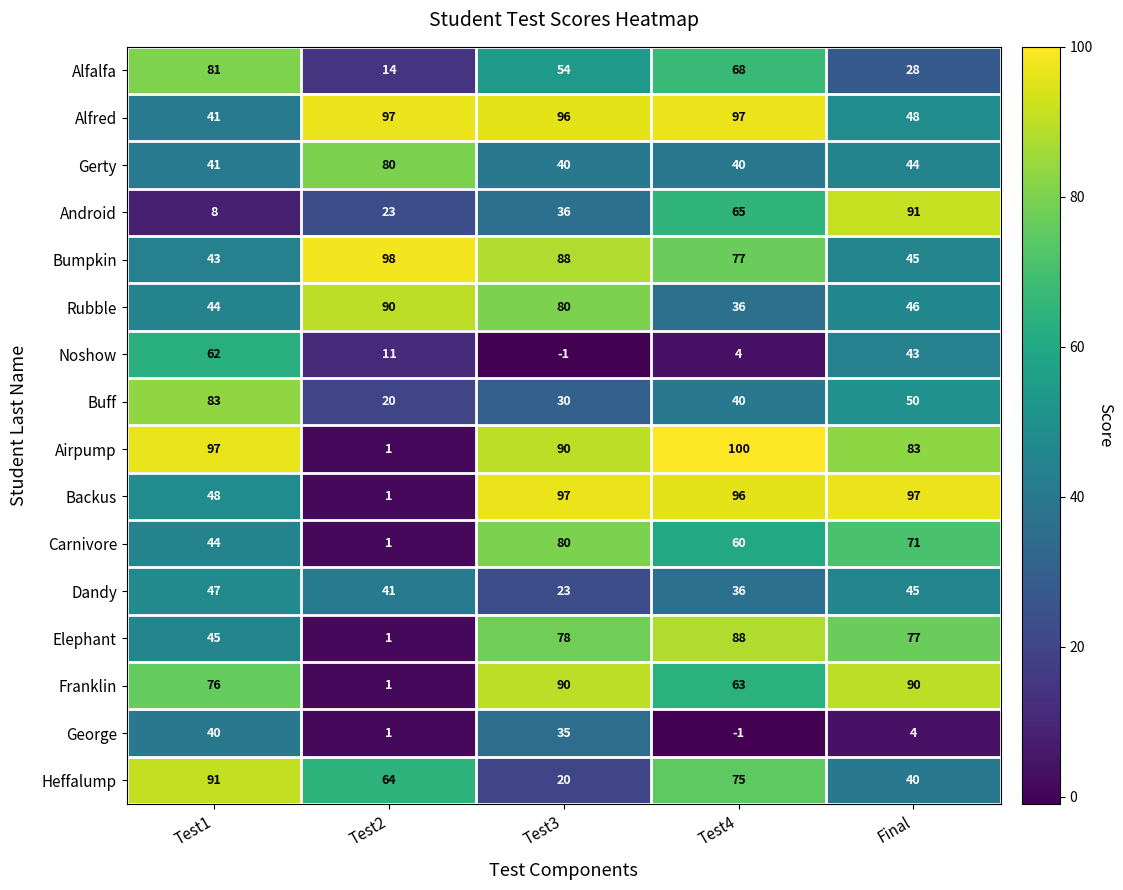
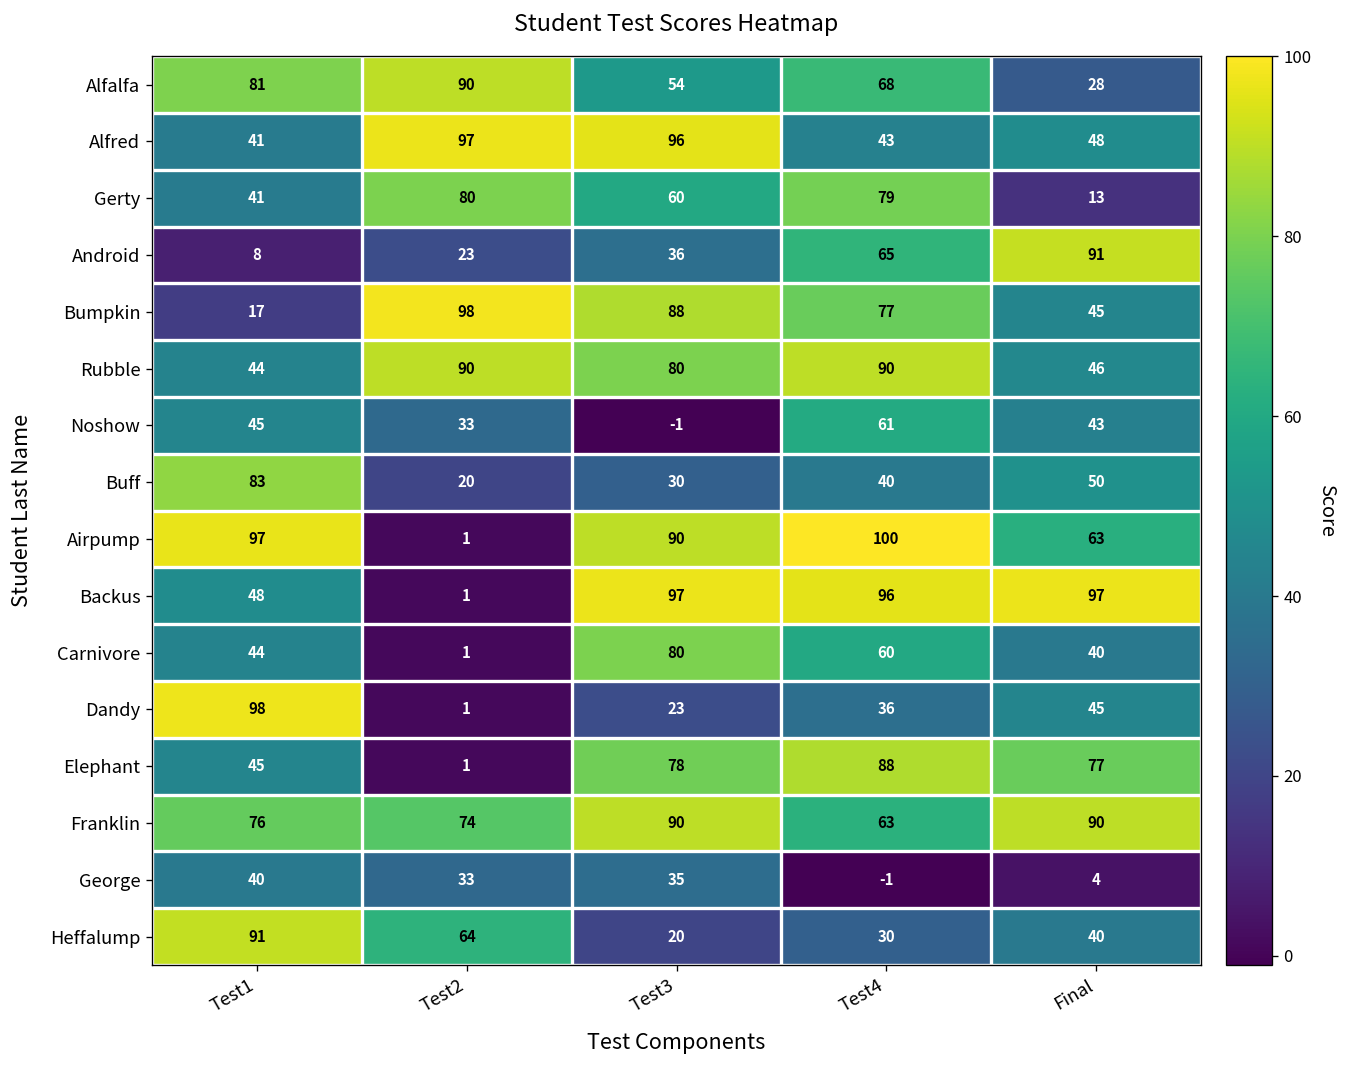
Alfalfa, Test2: 14 -> 90
Alfred, Test4: 97 -> 43
Gerty, Test3: 40 -> 60
Gerty, Test4: 40 -> 79
Gerty, Final: 44 -> 13
Bumpkin, Test1: 43 -> 17
Rubble, Test4: 36 -> 90
Noshow, Test1: 62 -> 45
Noshow, Test2: 11 -> 33
Noshow, Test4: 4 -> 61
Airpump, Final: 83 -> 63
Carnivore, Final: 71 -> 40
Dandy, Test1: 47 -> 98
Dandy, Test2: 41 -> 1
Franklin, Test2: 1 -> 74
George, Test2: 1 -> 33
Heffalump, Test4: 75 -> 30
